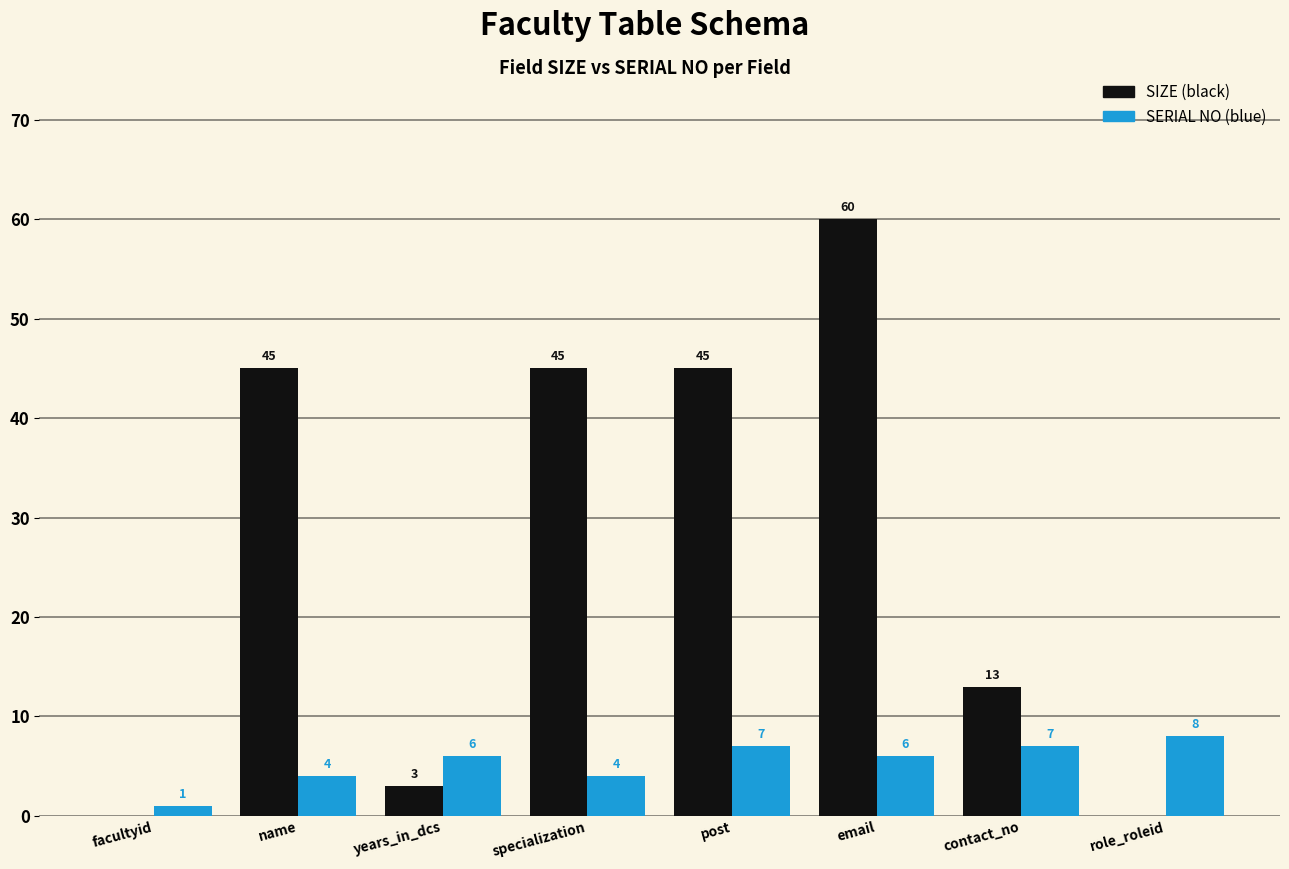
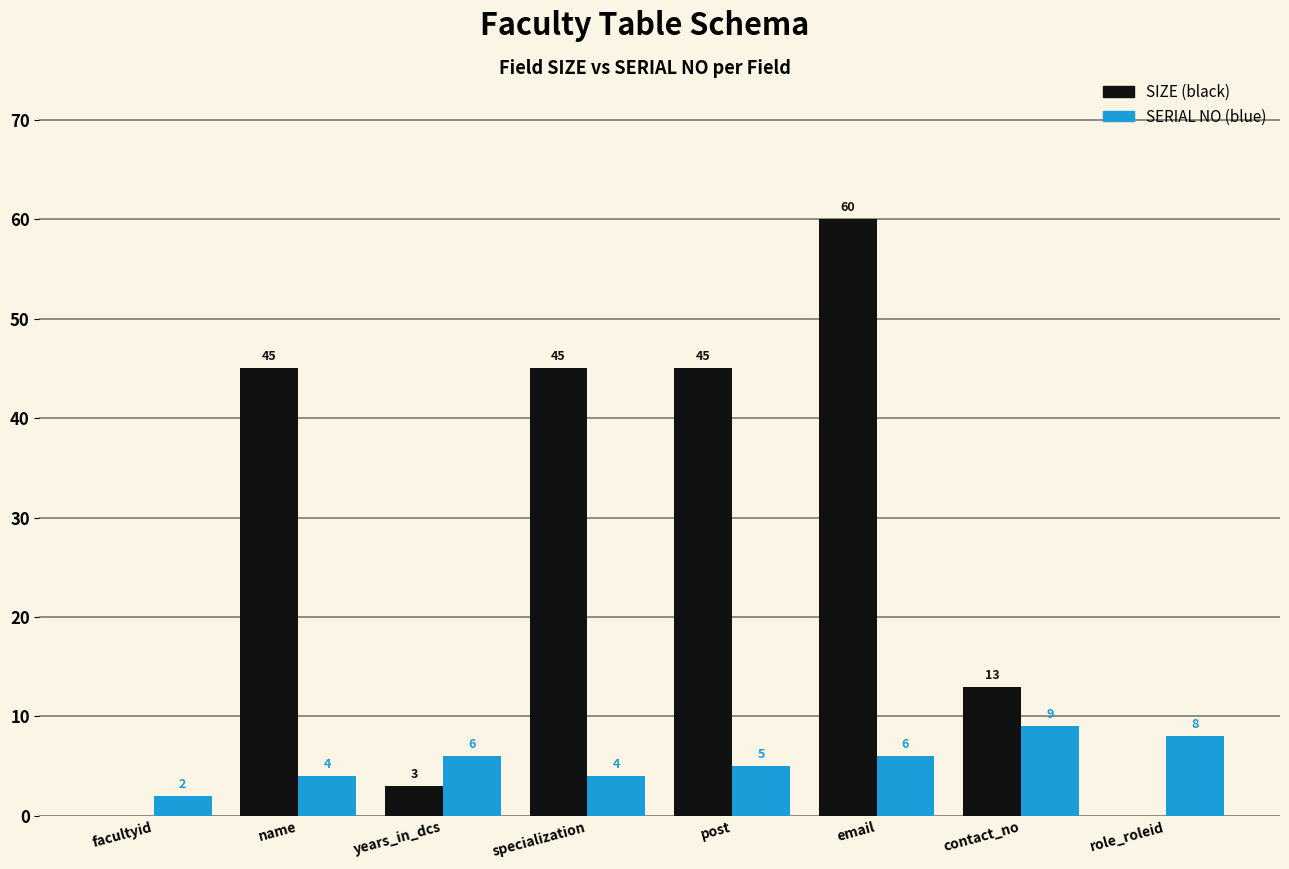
SERIAL NO (blue), facultyid: 1 -> 2
SERIAL NO (blue), post: 7 -> 5
SERIAL NO (blue), contact_no: 7 -> 9
